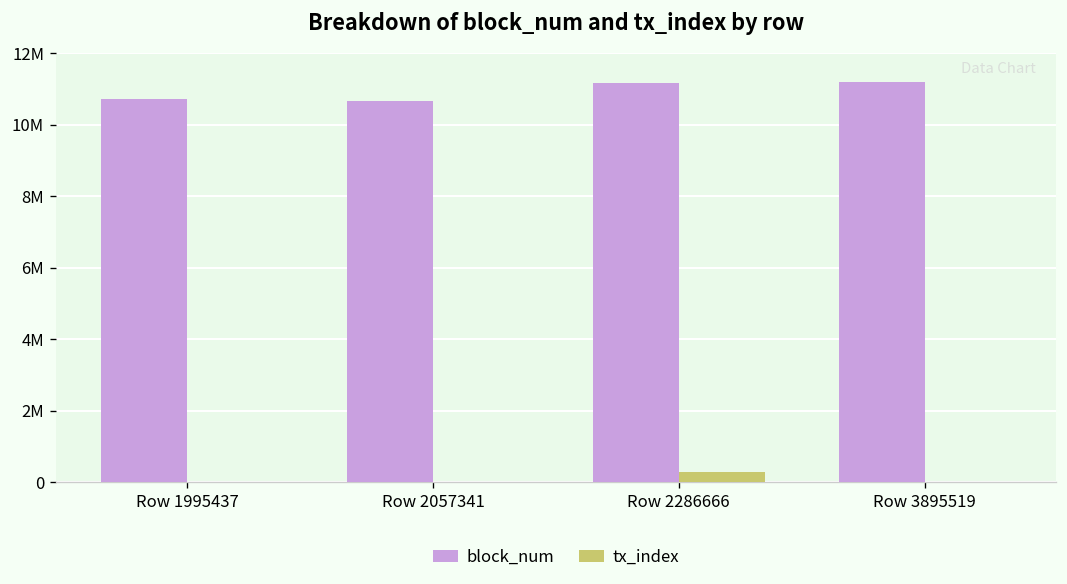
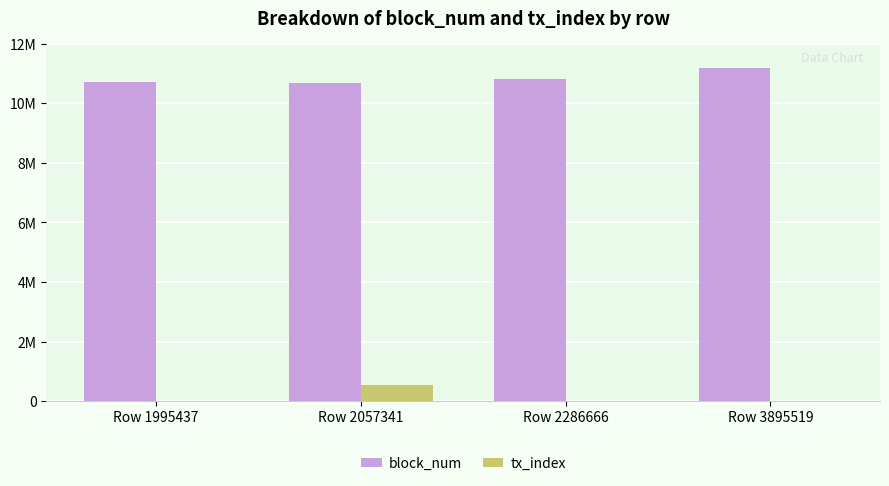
tx_index, Row 2057341: 0 -> 500000
block_num, Row 2286666: 11200000 -> 10800000
tx_index, Row 2286666: 300000 -> 0
